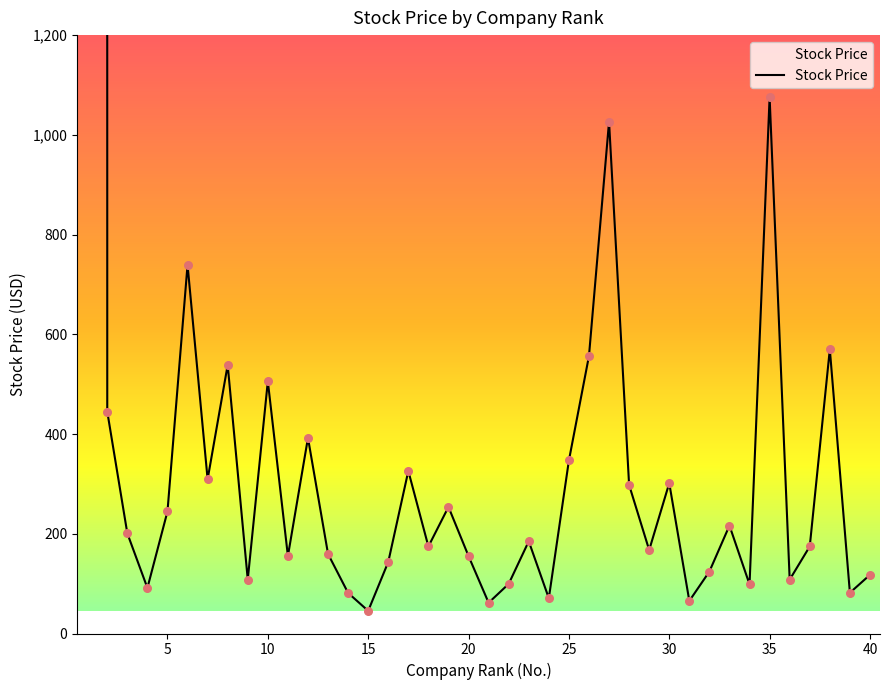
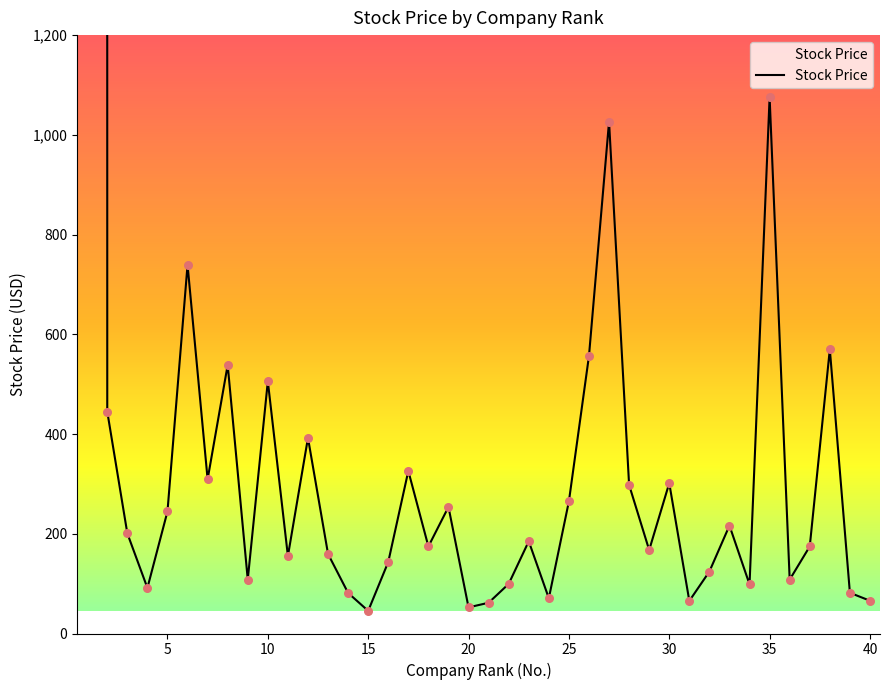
20: 160 -> 50
25: 350 -> 260
40: 120 -> 70
